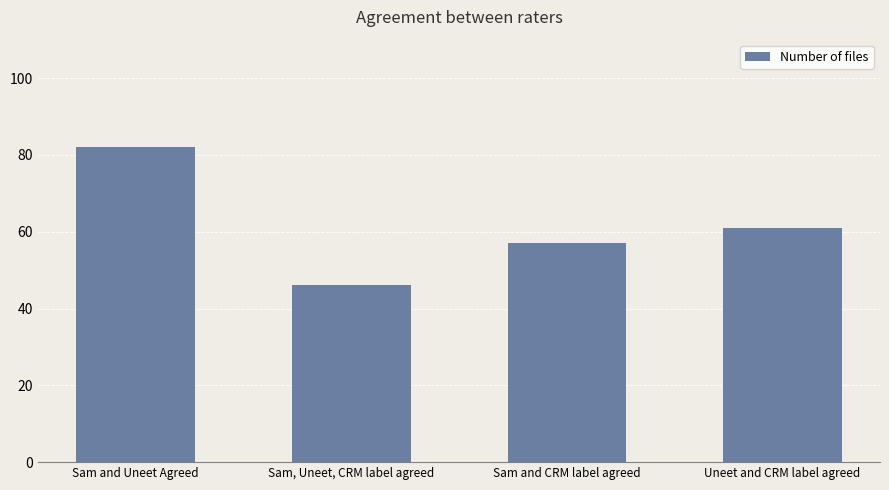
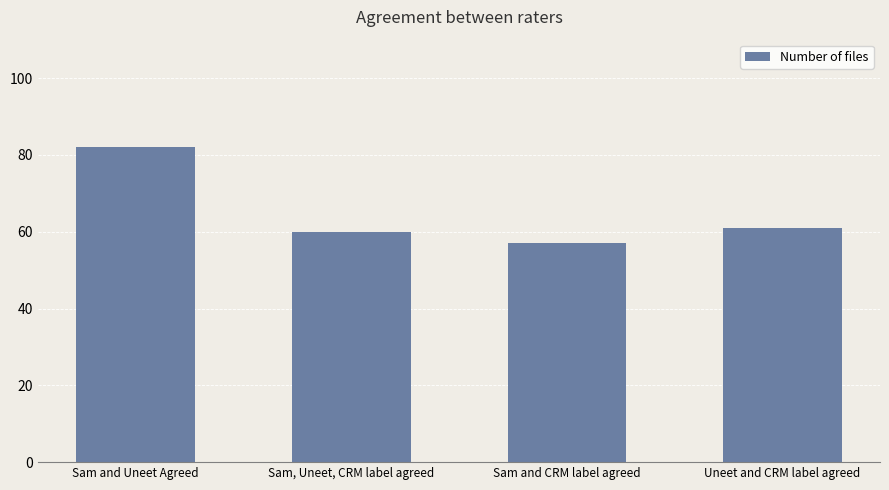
Sam, Uneet, CRM label agreed: 46 -> 60
